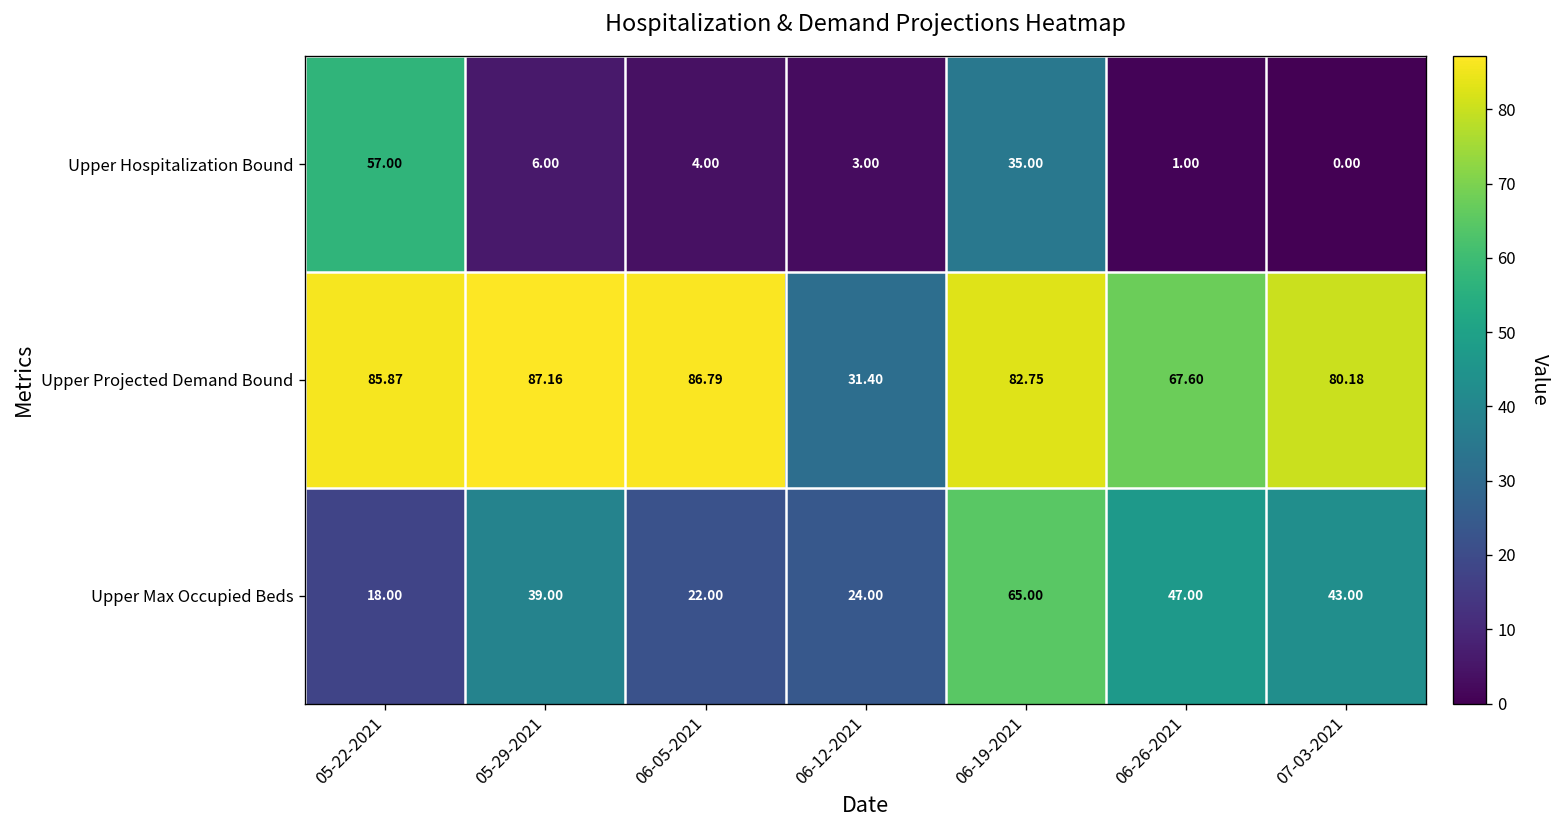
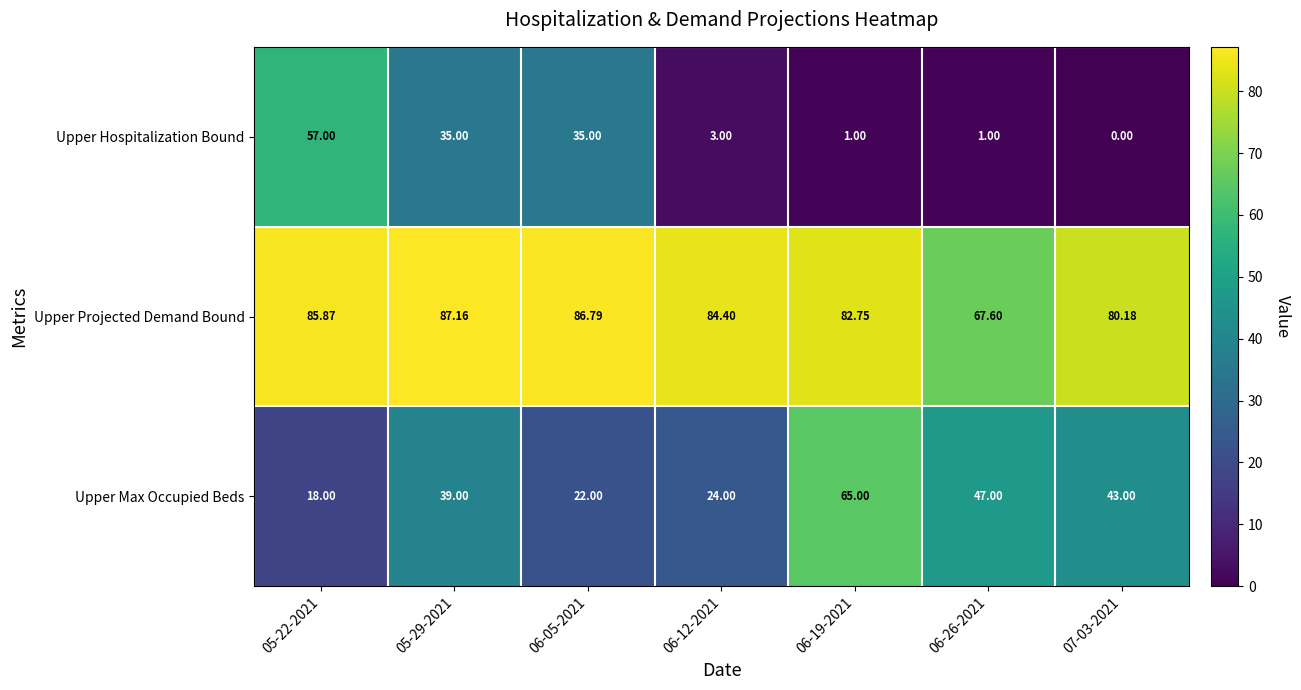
Upper Hospitalization Bound, 05-29-2021: 6.00 -> 35.00
Upper Hospitalization Bound, 06-05-2021: 4.00 -> 35.00
Upper Hospitalization Bound, 06-19-2021: 35.00 -> 1.00
Upper Projected Demand Bound, 06-12-2021: 31.40 -> 84.40
